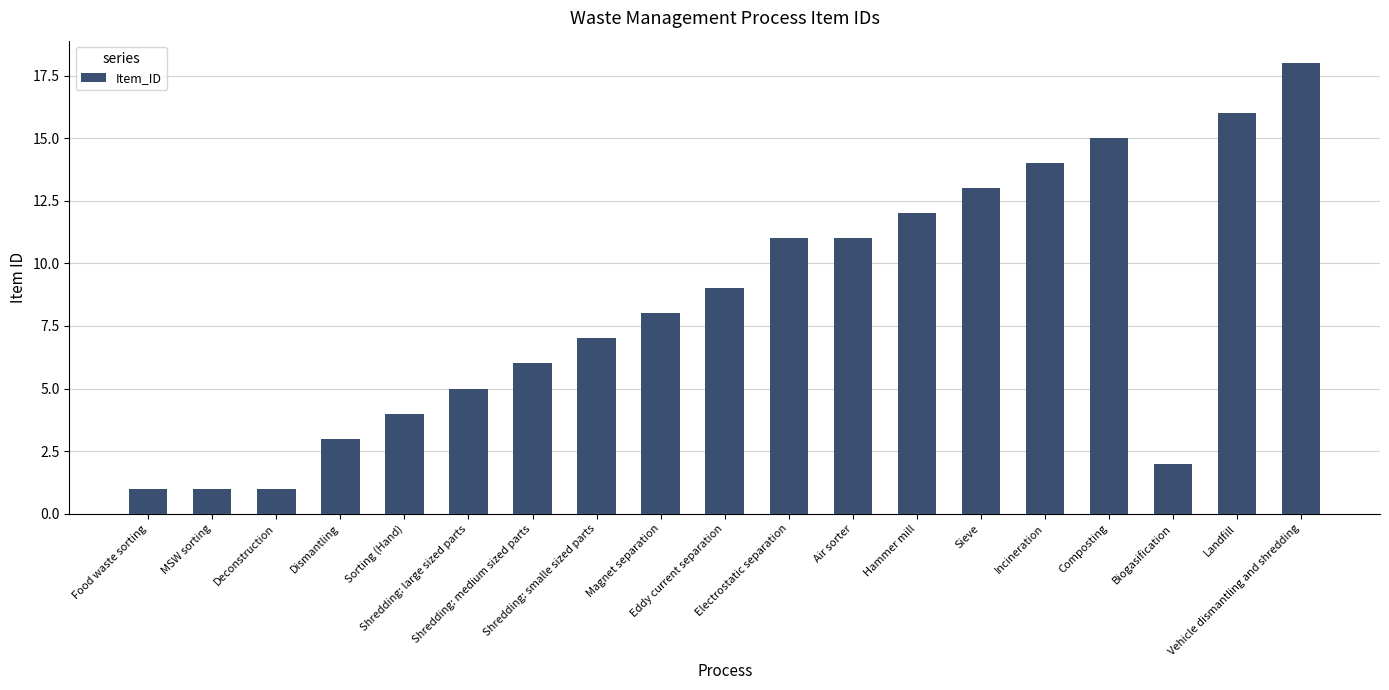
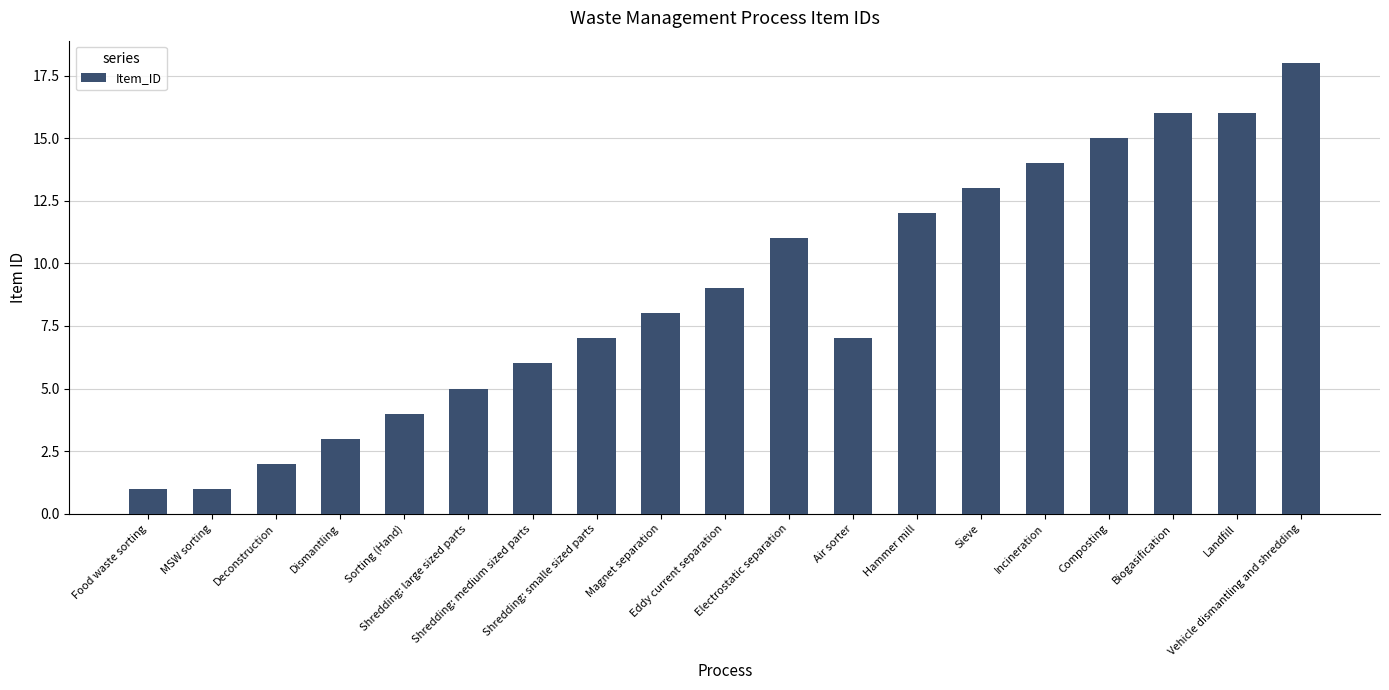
Deconstruction: 1 -> 2
Air sorter: 11 -> 7
Biogasification: 2 -> 16
